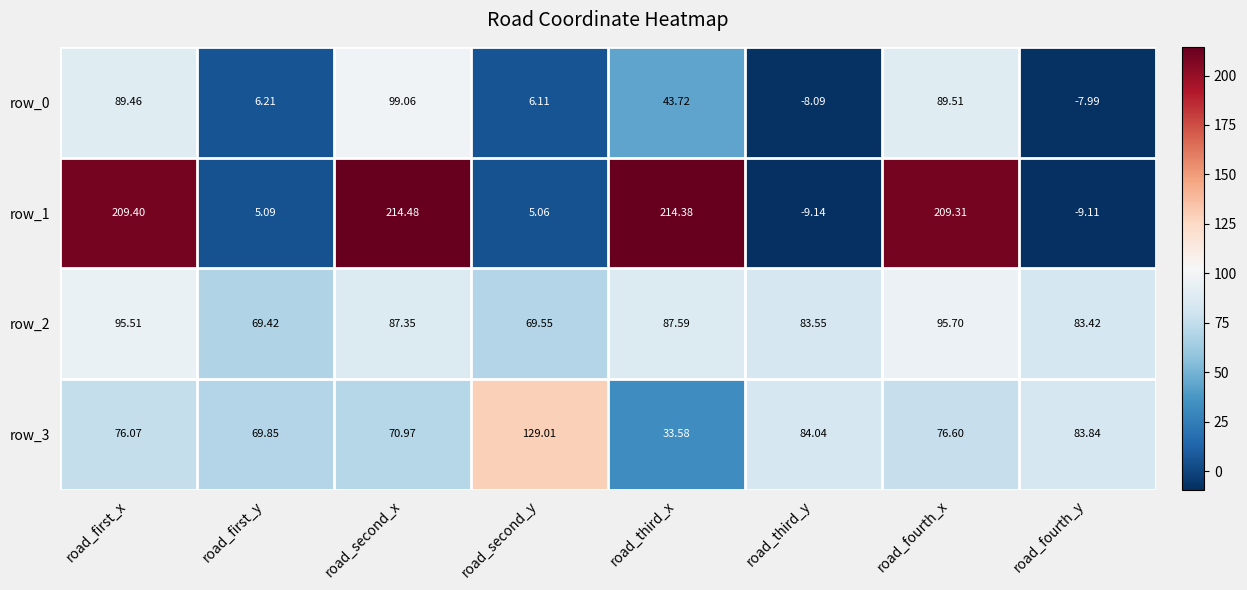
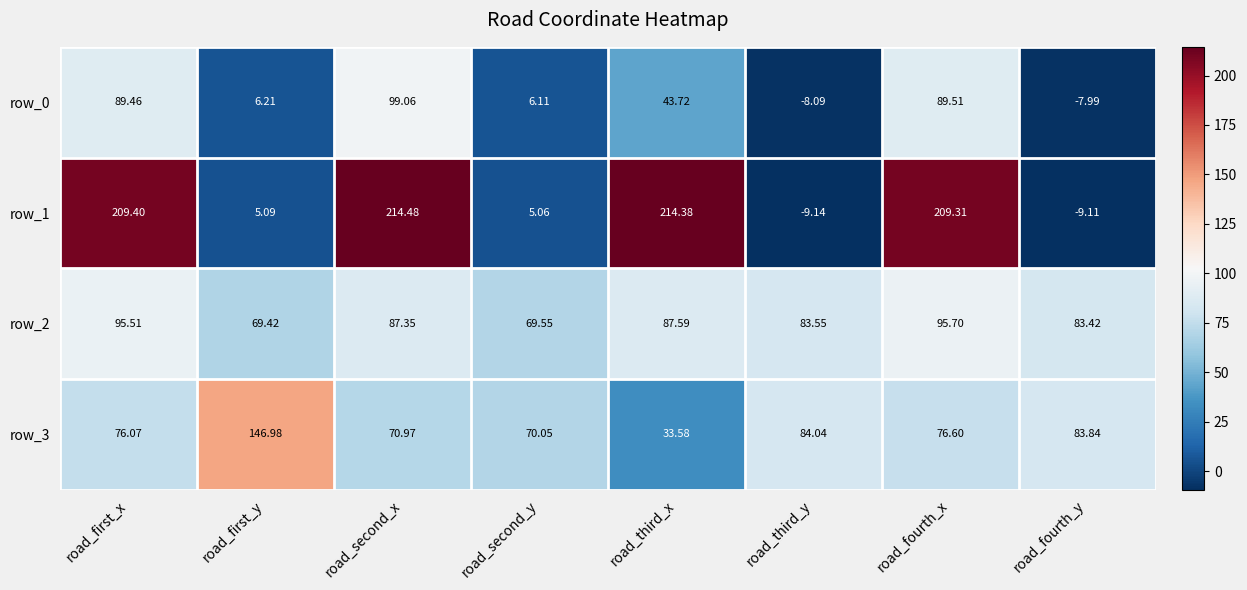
row_3, road_first_y: 69.85 -> 146.98
row_3, road_second_y: 129.01 -> 70.05
